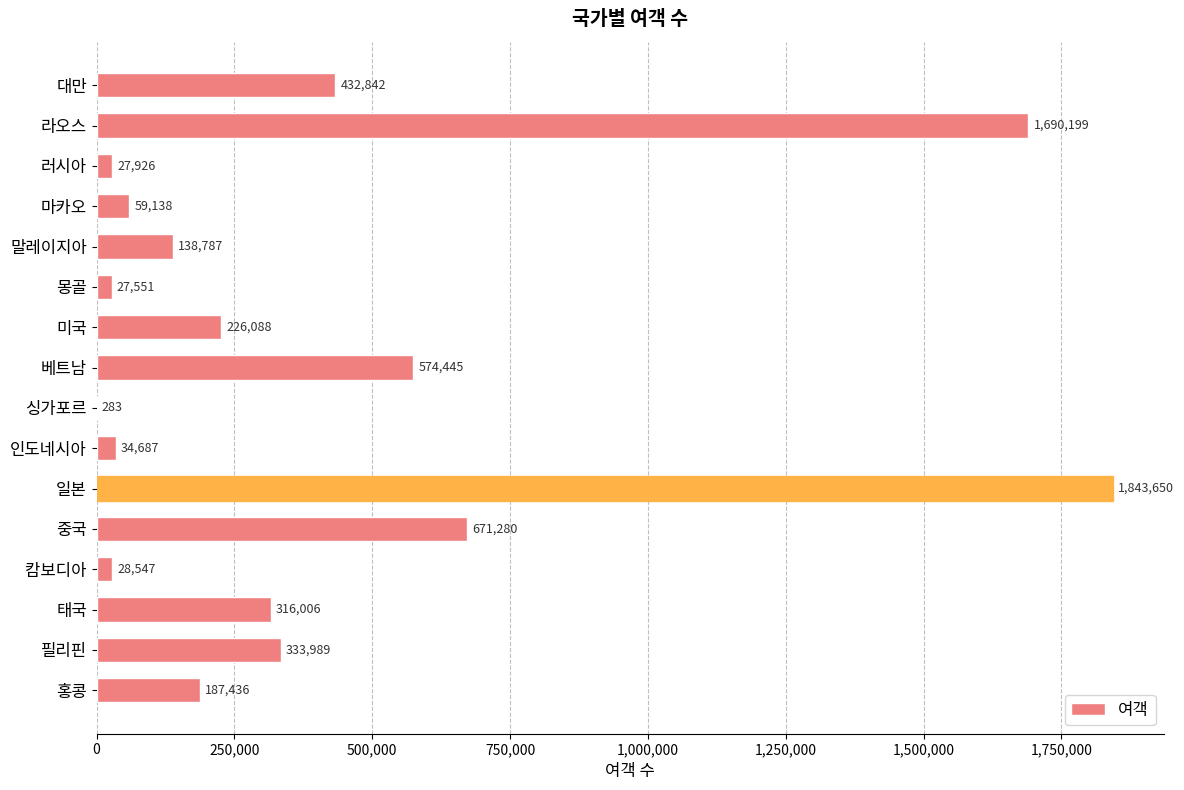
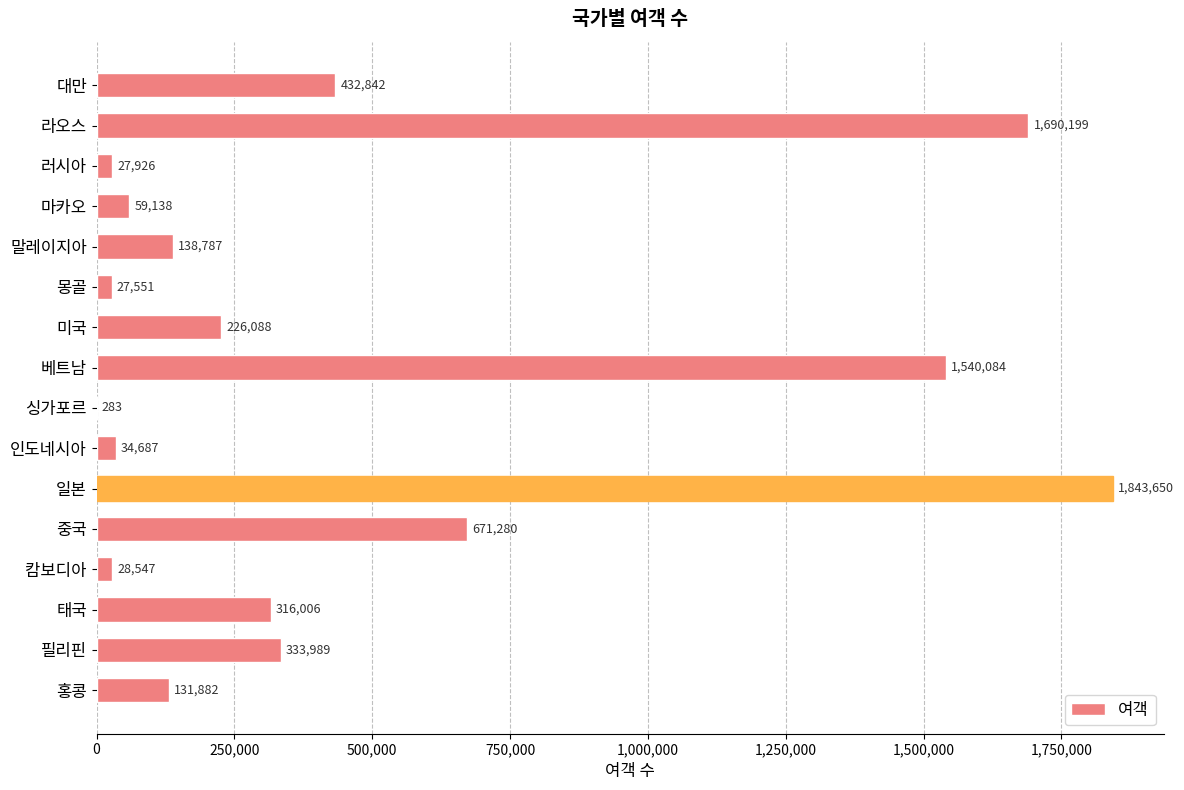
베트남: 574,445 -> 1,540,084
홍콩: 187,436 -> 131,882
